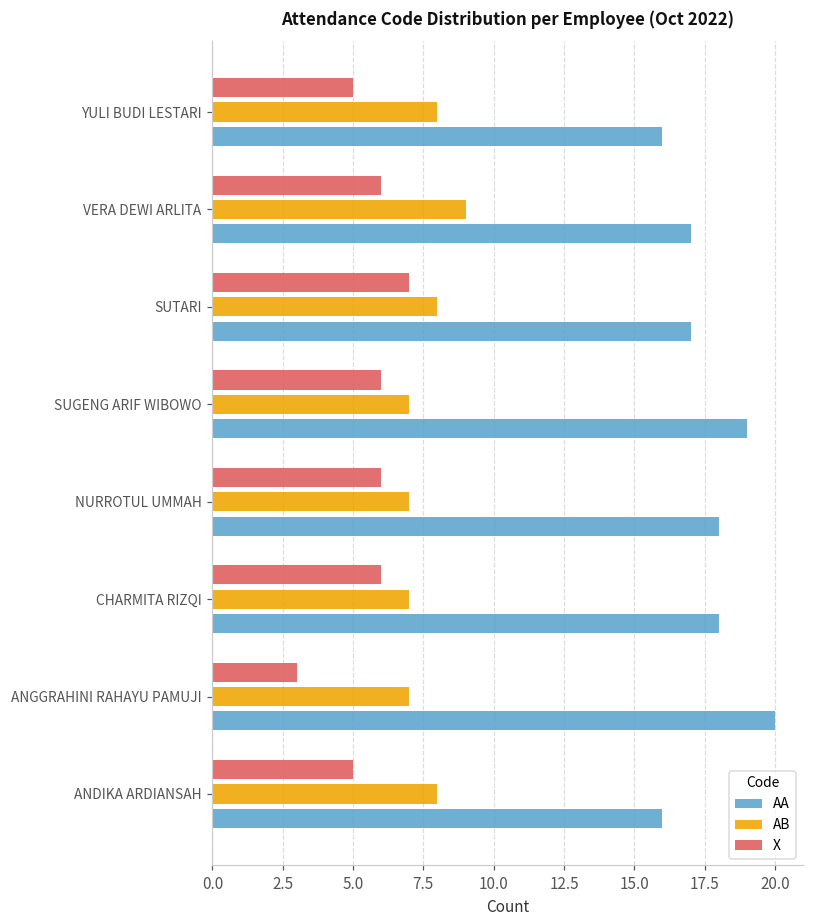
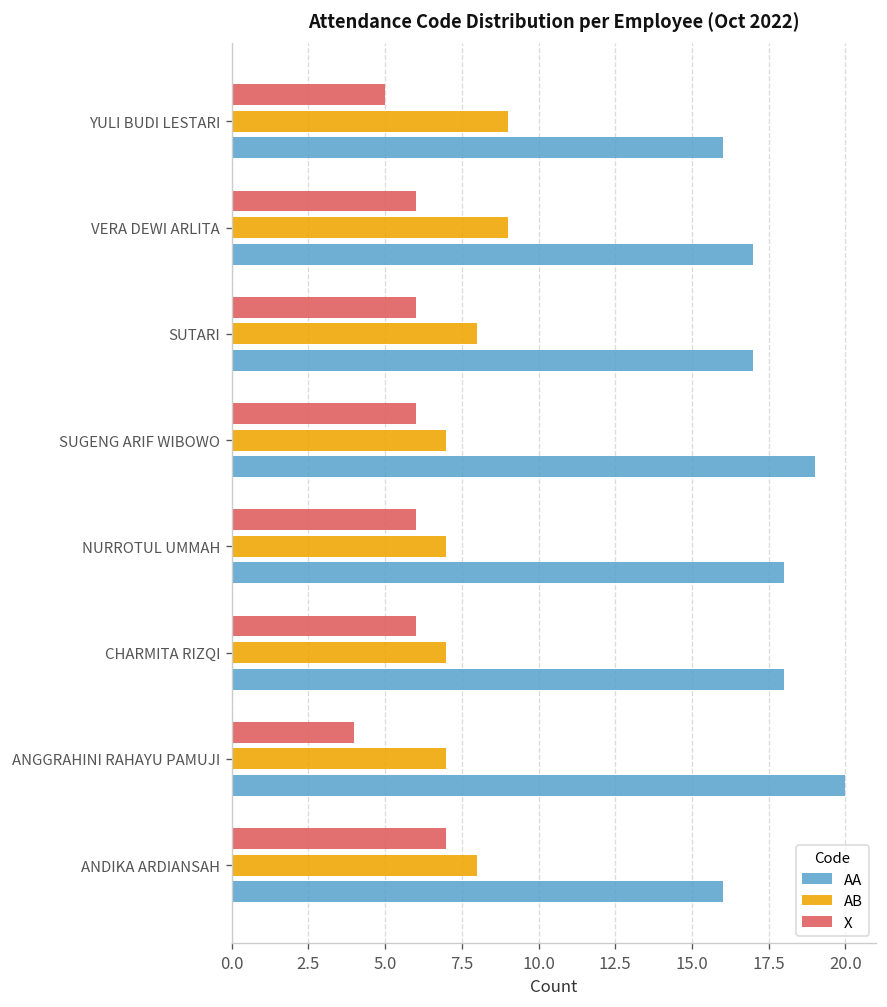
AB, YULI BUDI LESTARI: 8 -> 9
X, SUTARI: 7 -> 6
X, ANGGRAHINI RAHAYU PAMUJI: 3 -> 4
X, ANDIKA ARDIANSAH: 5 -> 7
